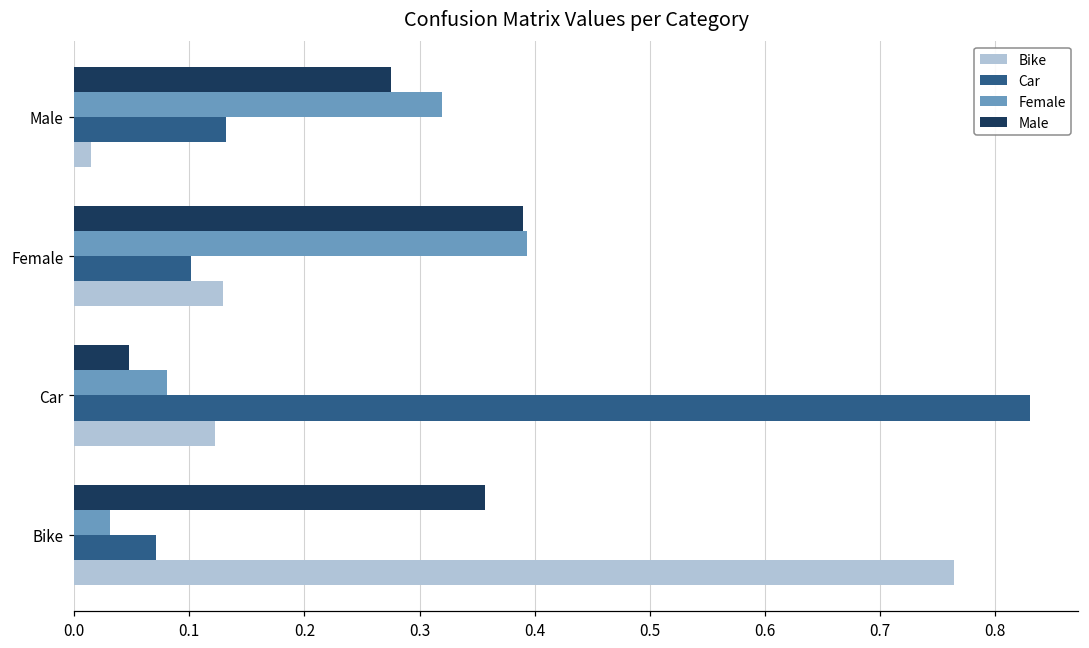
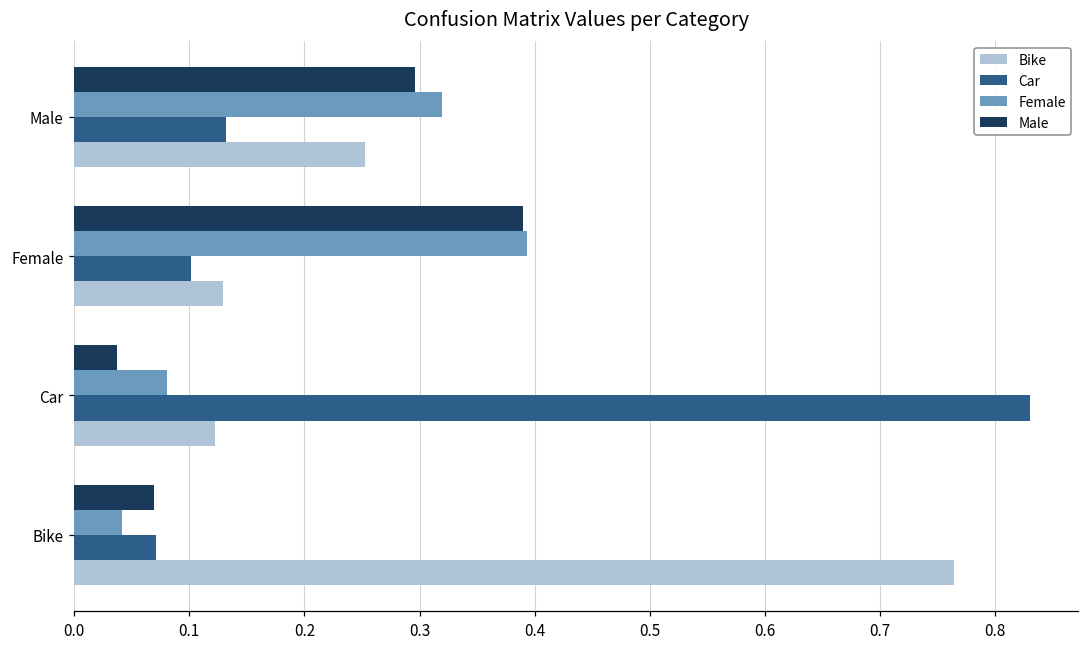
Male, Male: 0.275 -> 0.296
Bike, Male: 0.014 -> 0.253
Male, Car: 0.048 -> 0.038
Male, Bike: 0.357 -> 0.069
Female, Bike: 0.031 -> 0.042
